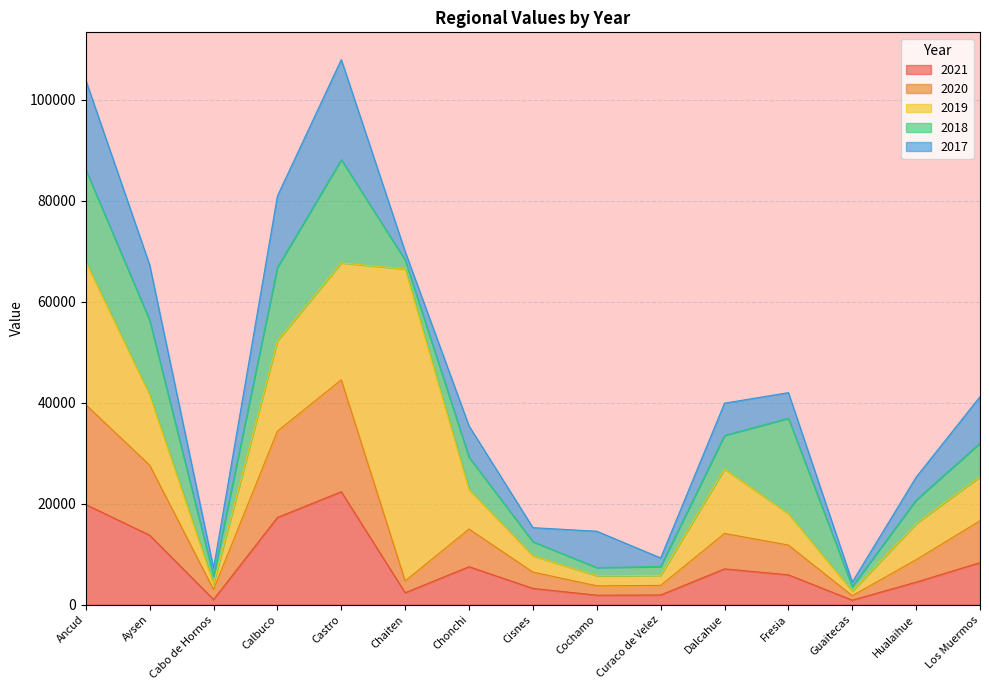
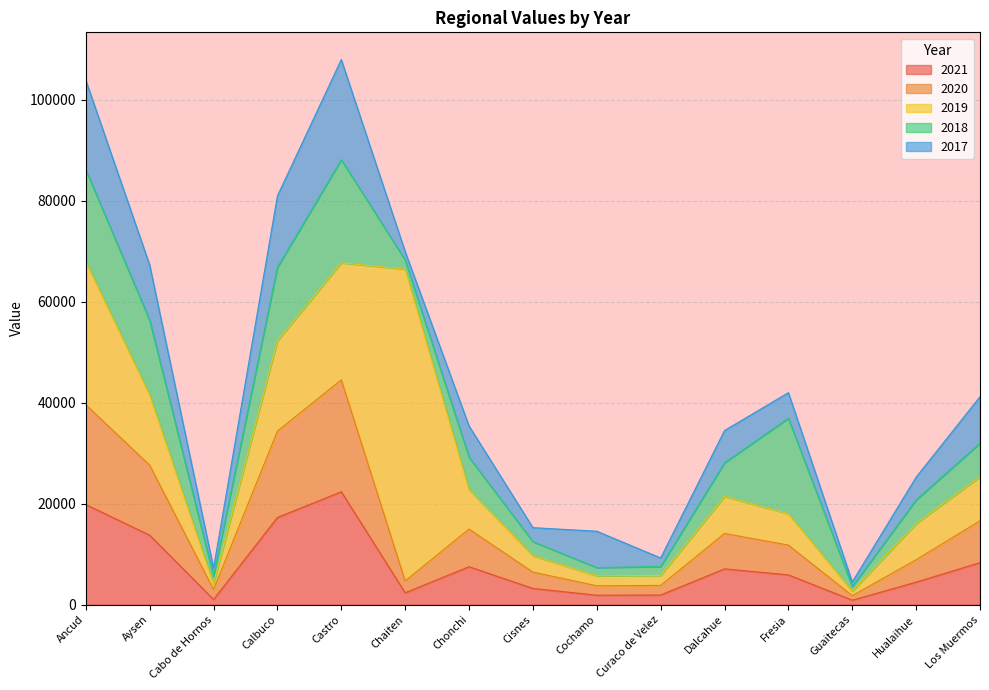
2019, Dalcahue: 13000 -> 7000
